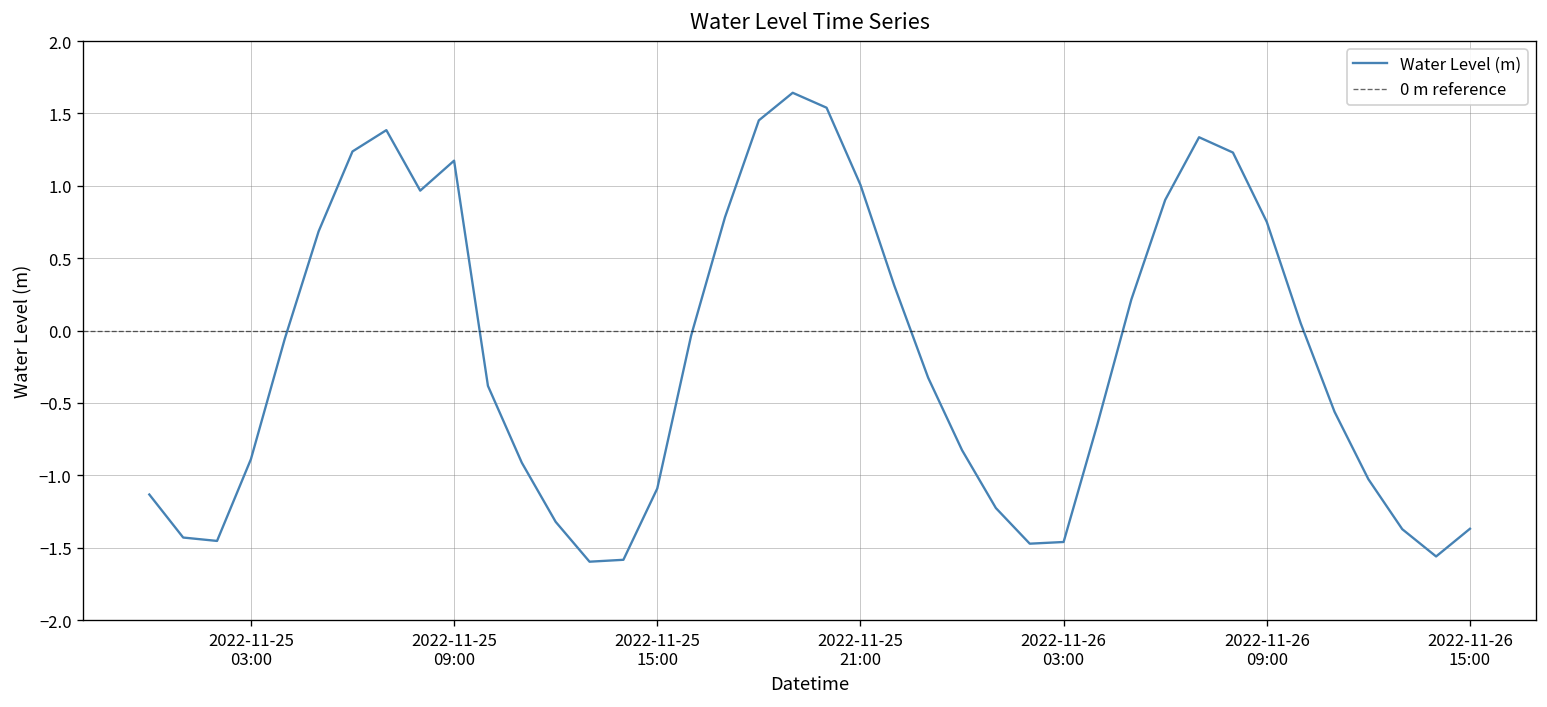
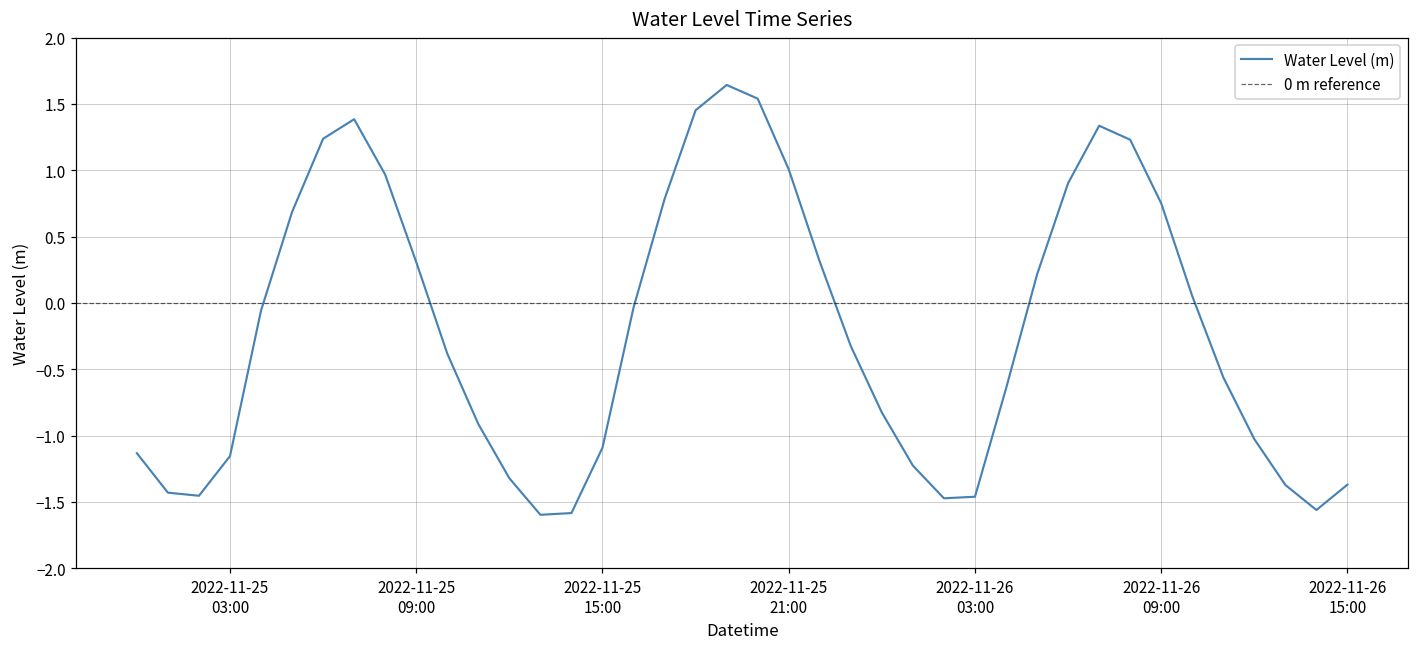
2022-11-25 03:00: -0.89 -> -1.15
2022-11-25 09:00: 1.17 -> 0.31
